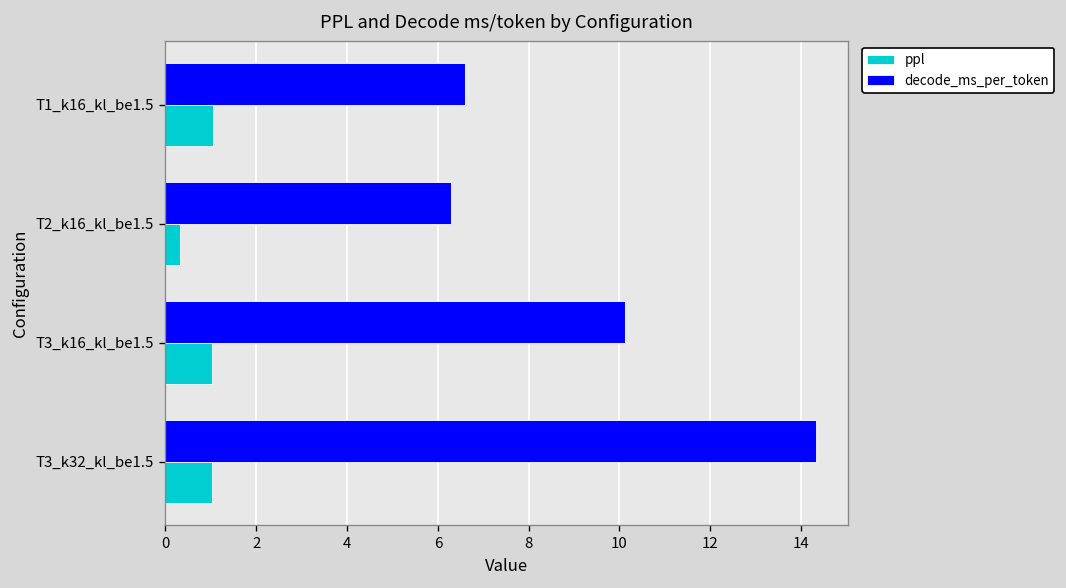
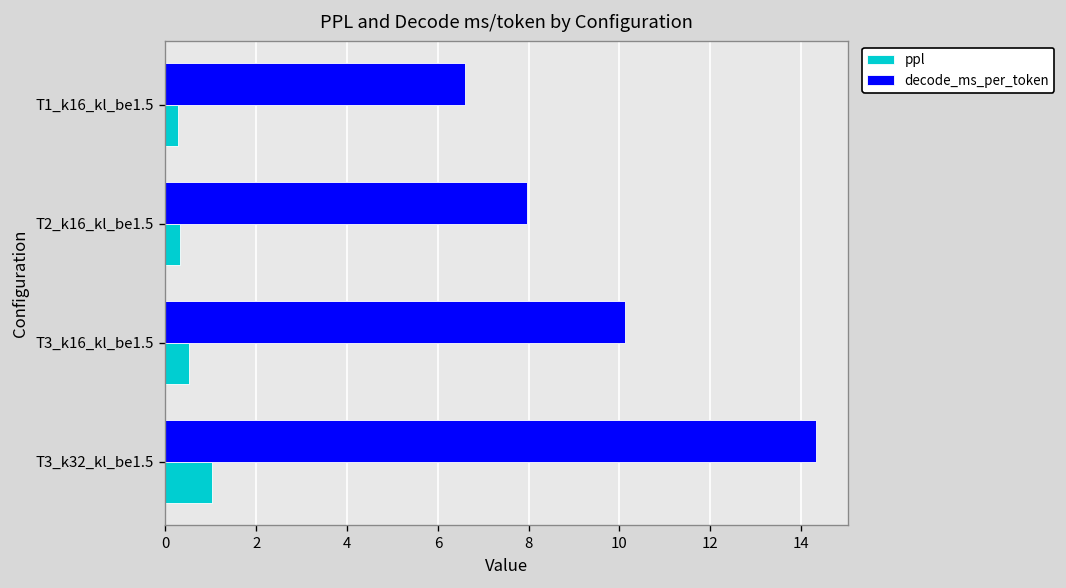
ppl, T1_k16_kl_be1.5: 1.0 -> 0.3
decode_ms_per_token, T2_k16_kl_be1.5: 6.3 -> 8.0
ppl, T3_k16_kl_be1.5: 1.0 -> 0.5
